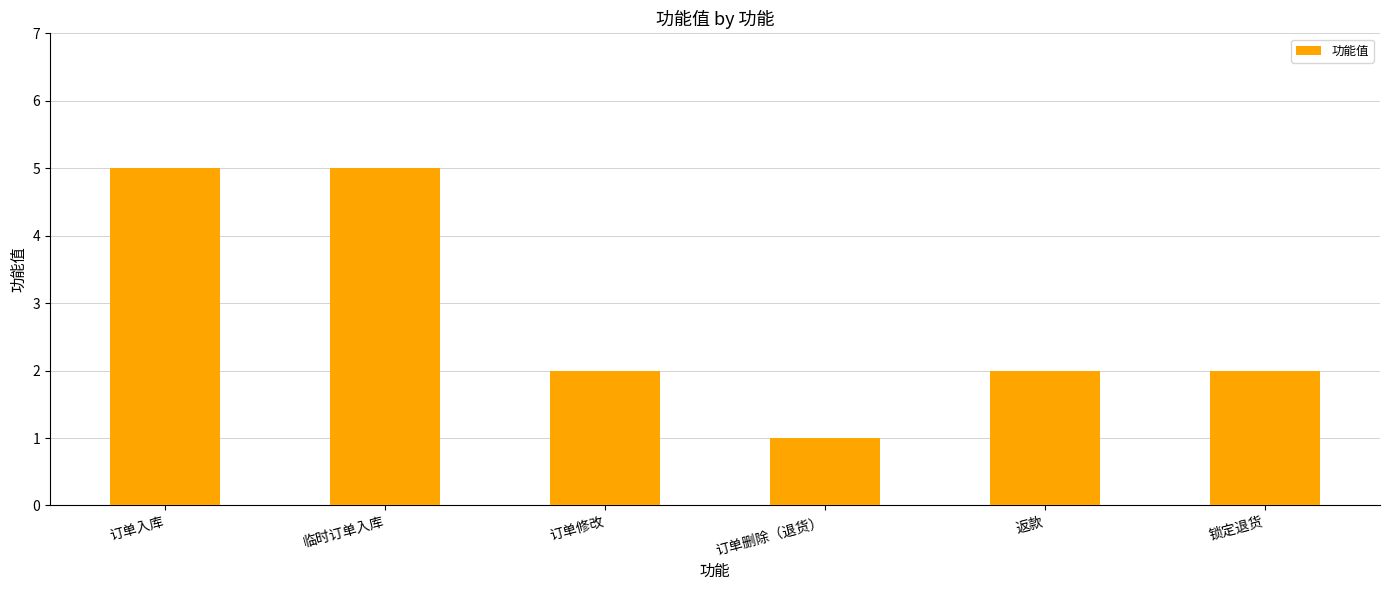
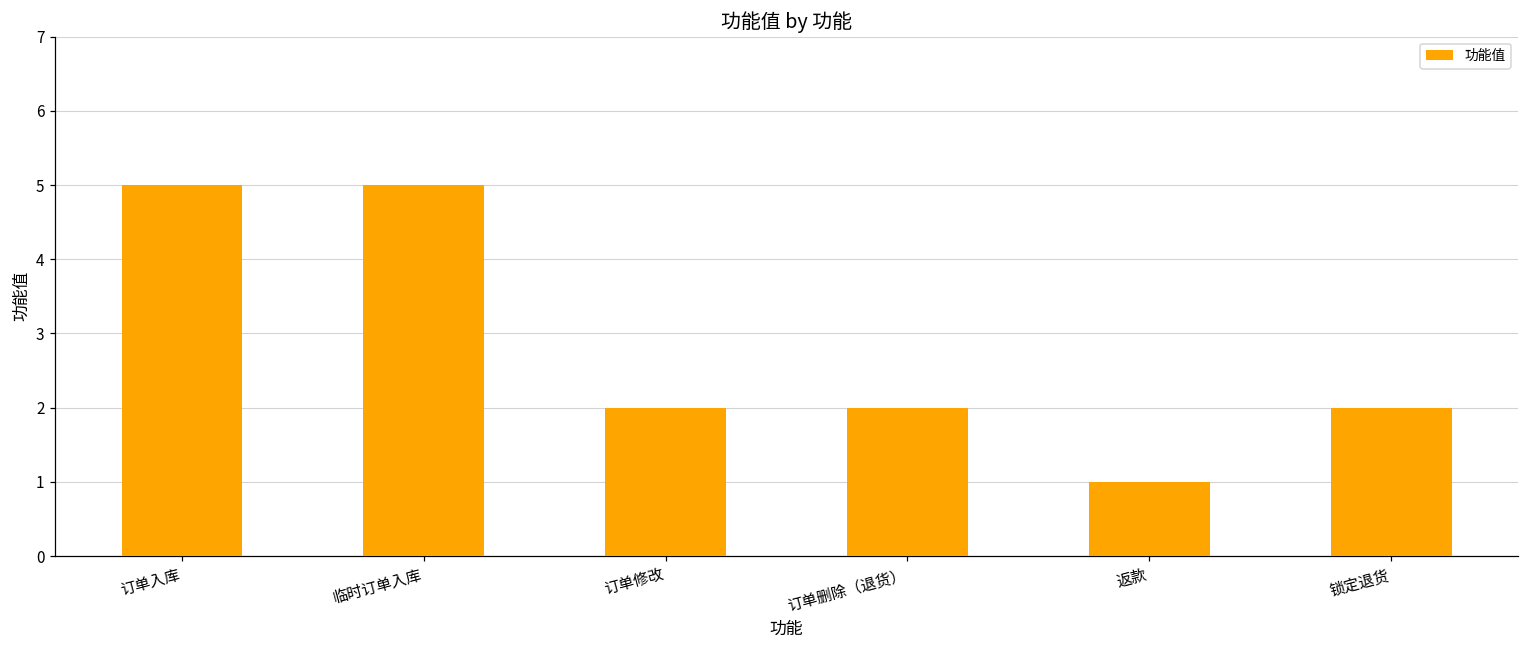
订单删除（退货）: 1 -> 2
返款: 2 -> 1
